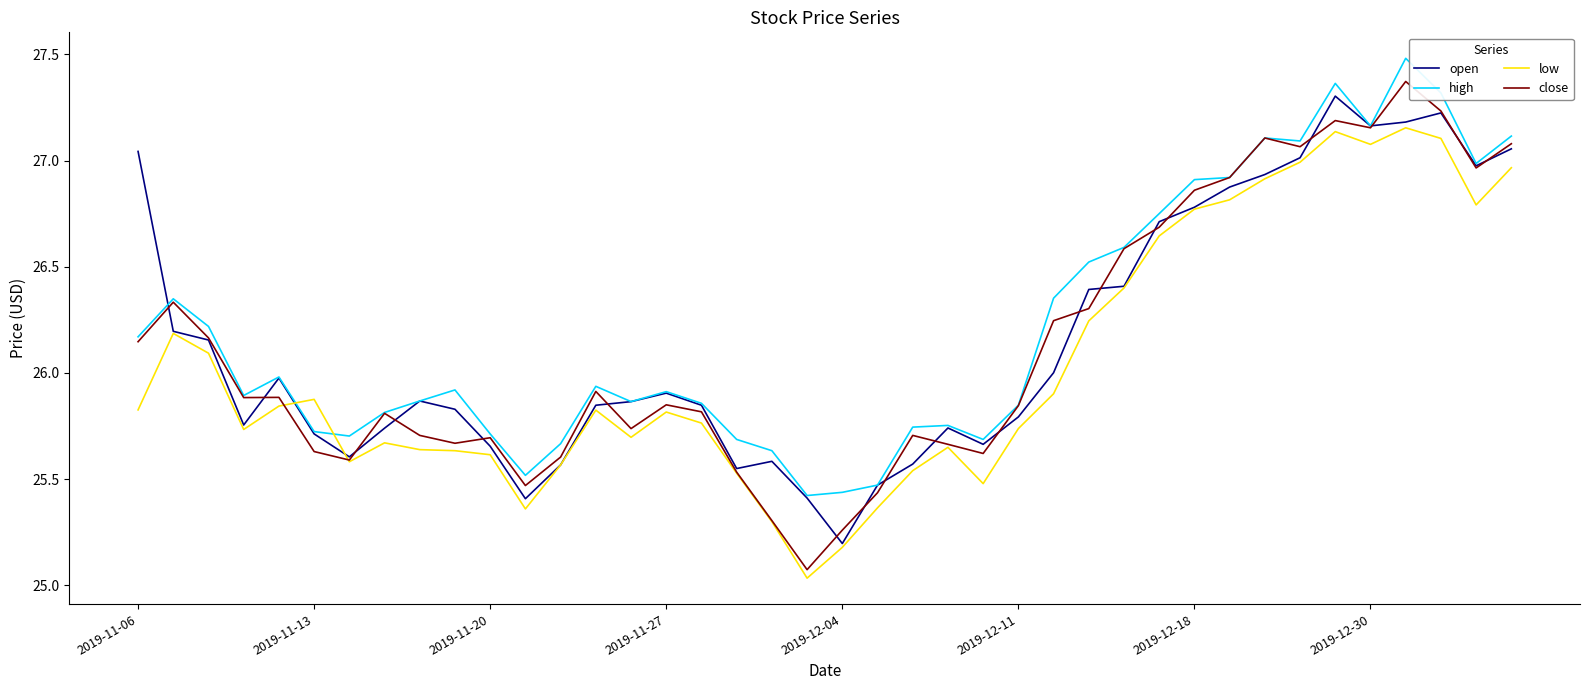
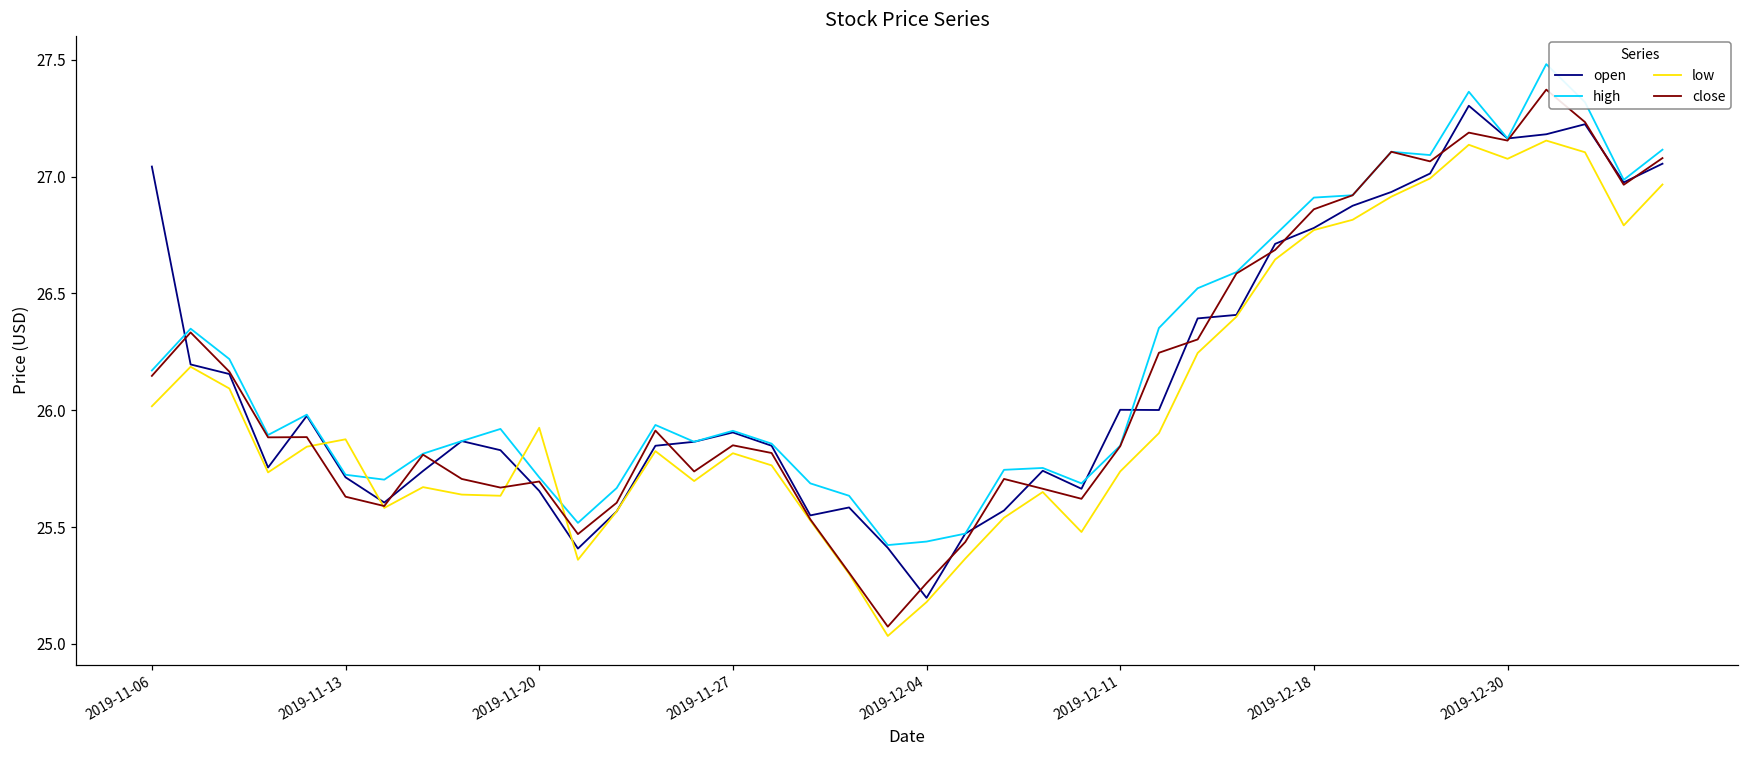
low, 2019-11-06: 25.83 -> 26.02
low, 2019-11-20: 25.62 -> 25.93
open, 2019-12-11: 25.79 -> 26.00
